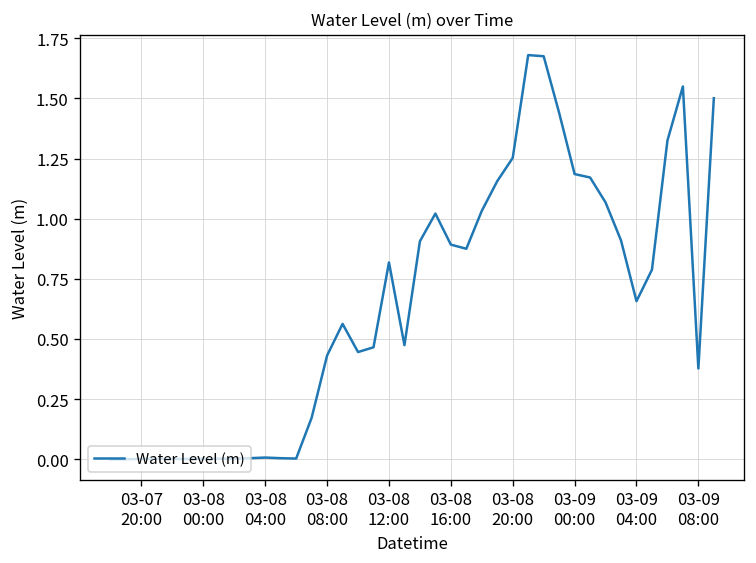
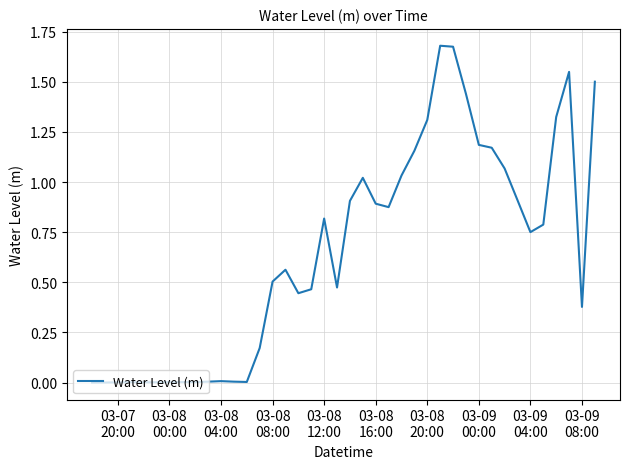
03-08 08:00: 0.43 -> 0.50
03-08 20:00: 1.25 -> 1.31
03-09 04:00: 0.66 -> 0.75
